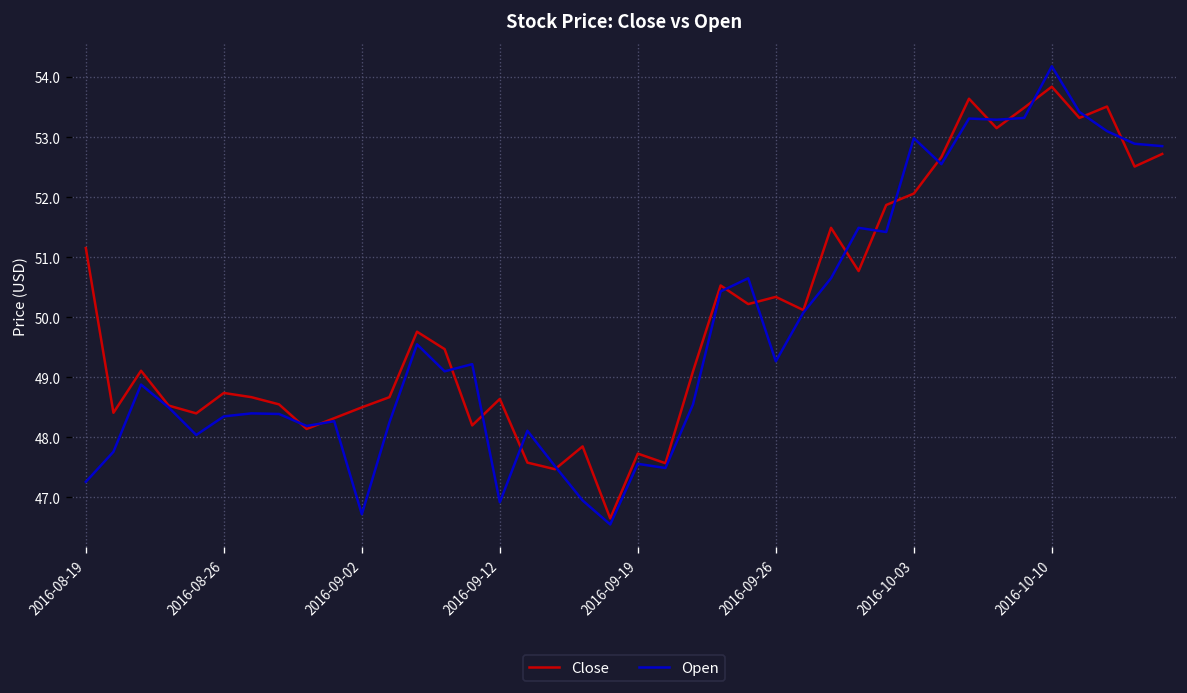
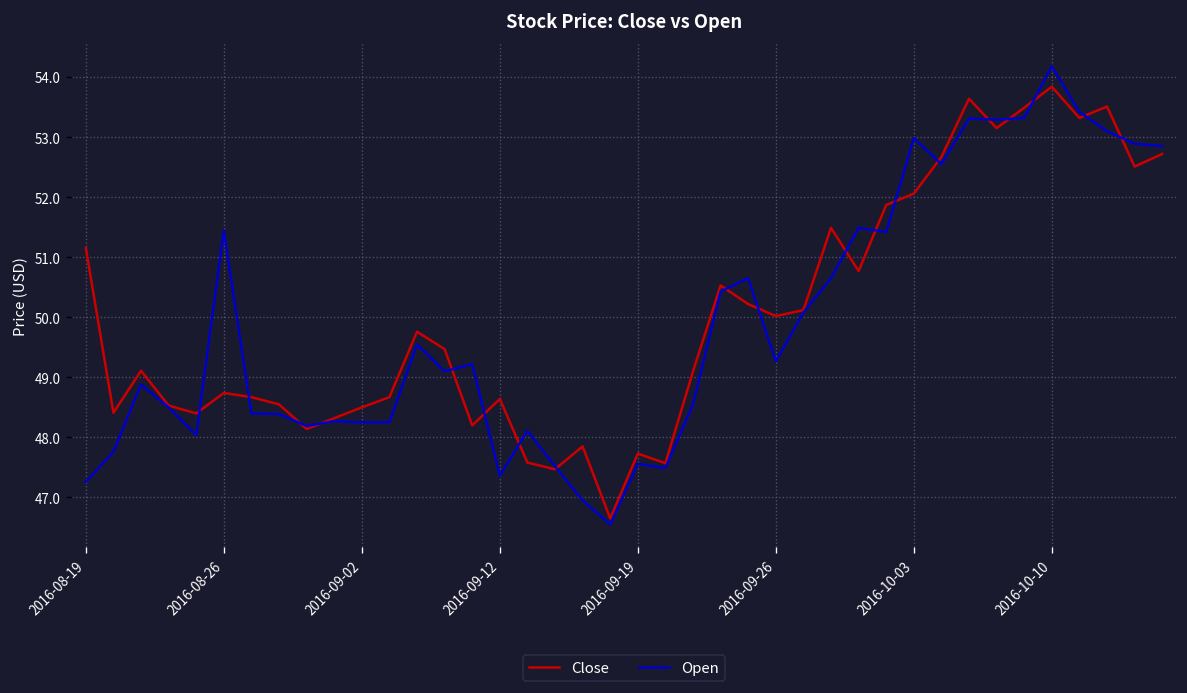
Open, 2016-08-26: 48.3 -> 51.4
Open, 2016-09-02: 46.7 -> 48.3
Open, 2016-09-12: 46.9 -> 47.4
Close, 2016-09-26: 50.3 -> 50.0
